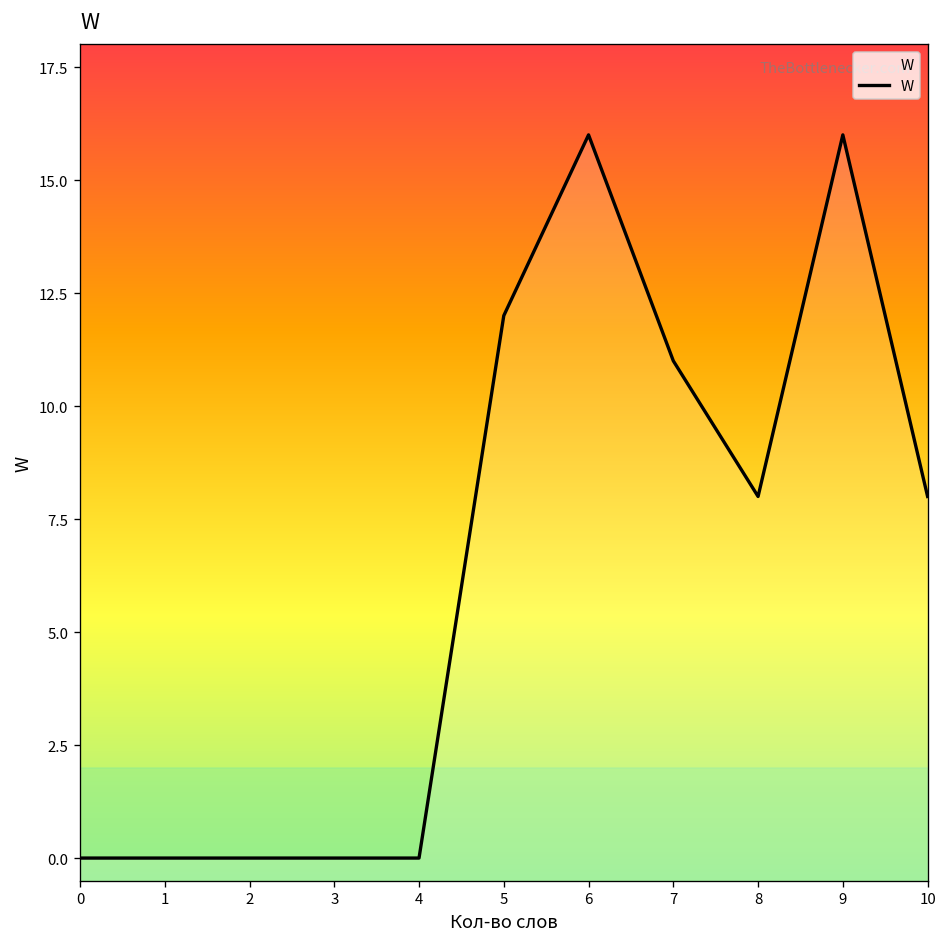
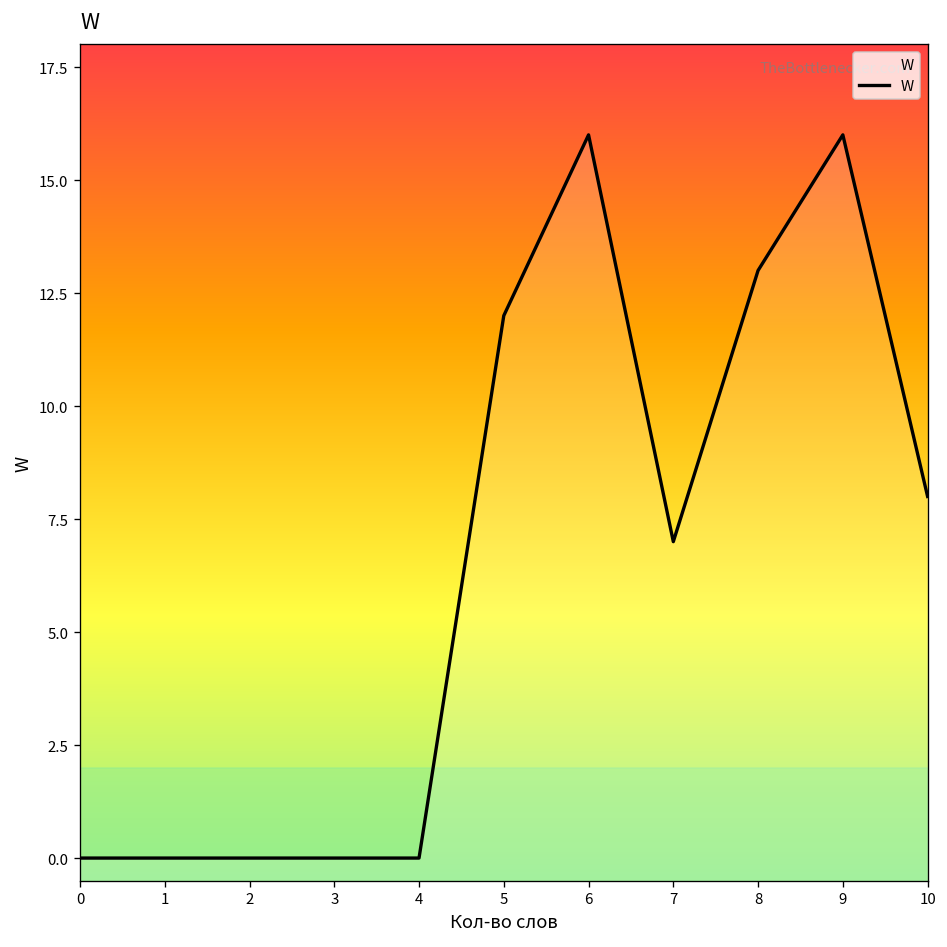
7: 11 -> 7
8: 8 -> 13
